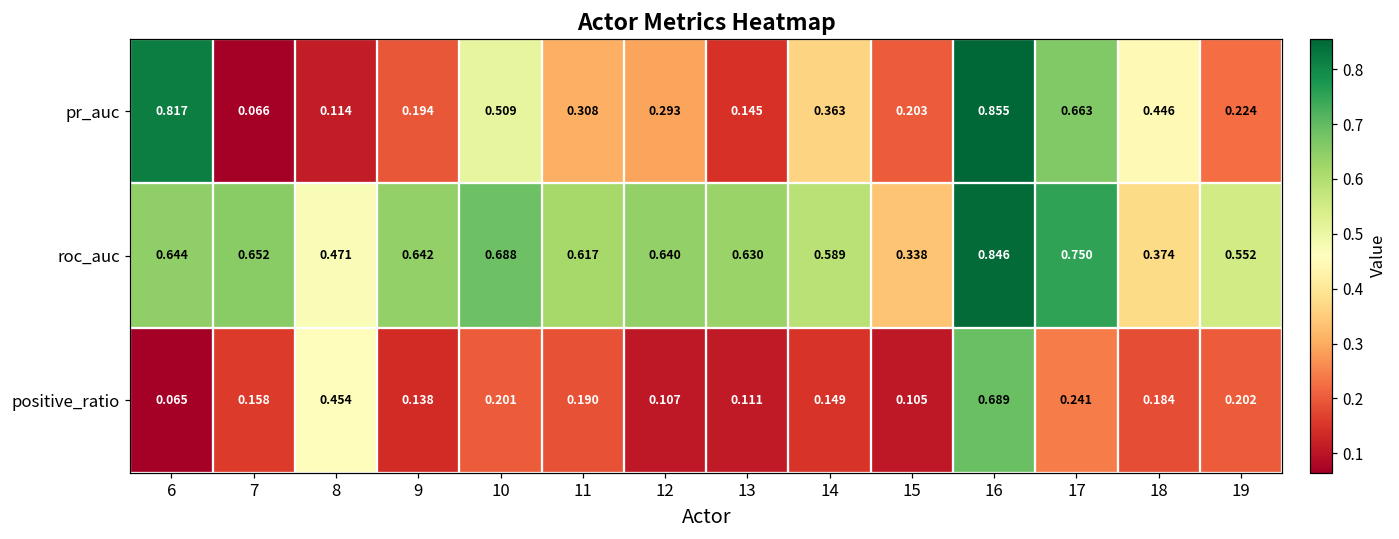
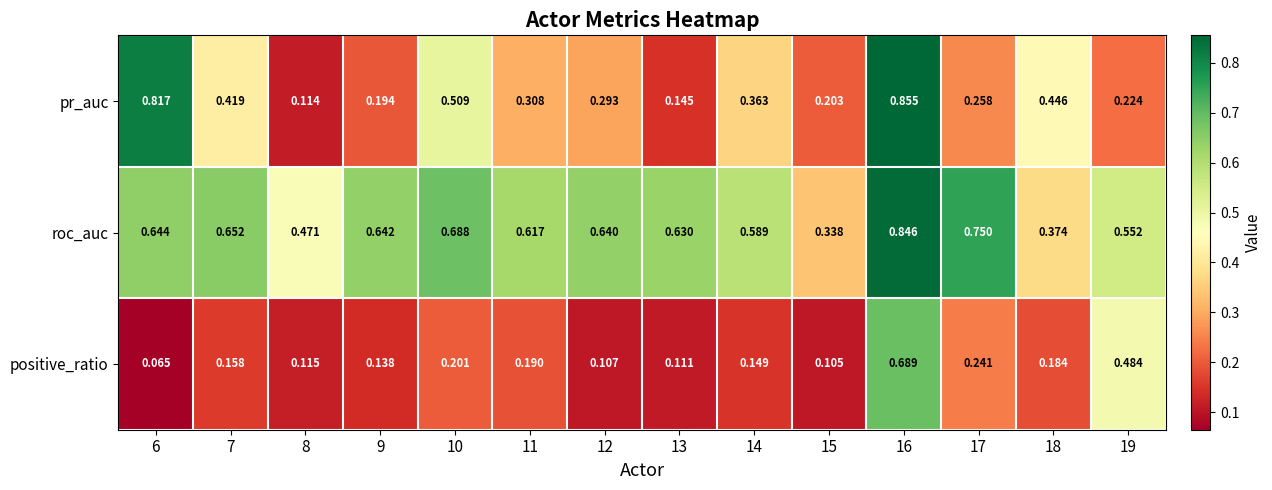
pr_auc, 7: 0.066 -> 0.419
pr_auc, 17: 0.663 -> 0.258
positive_ratio, 8: 0.454 -> 0.115
positive_ratio, 19: 0.202 -> 0.484
